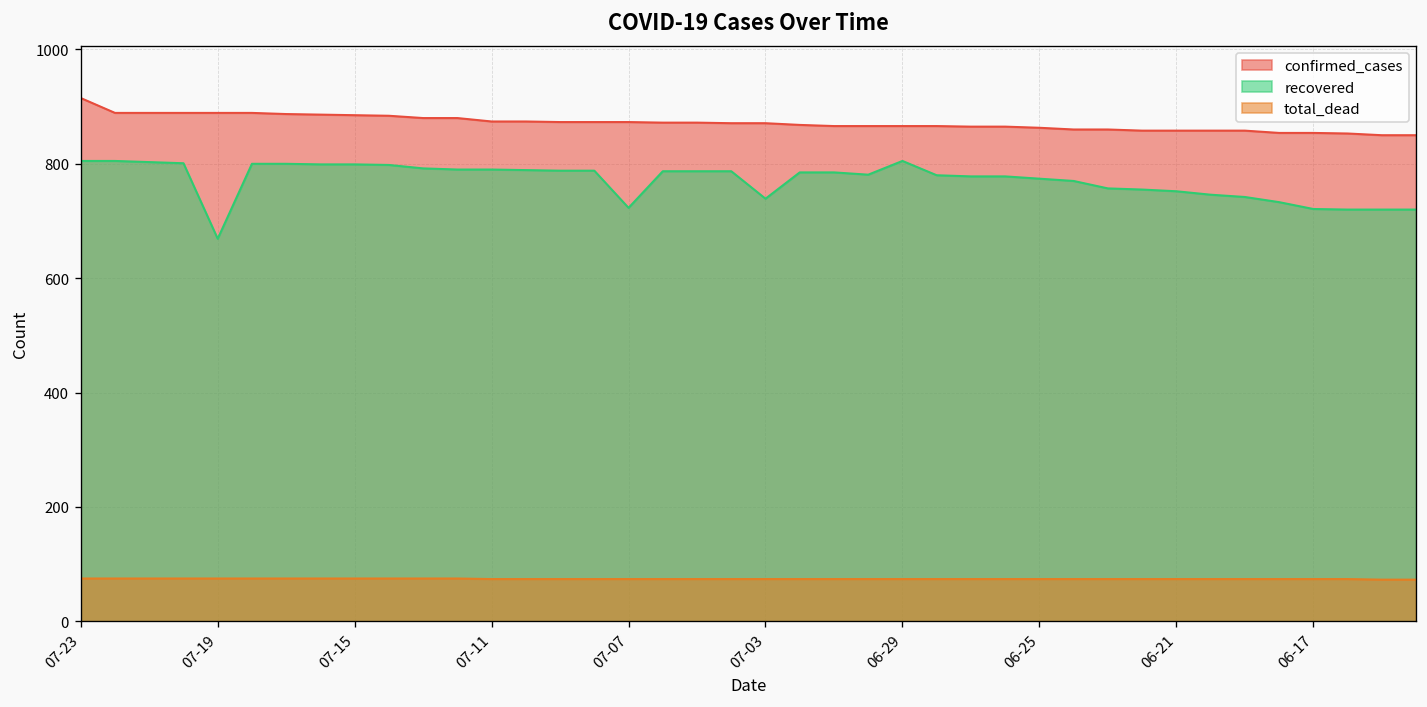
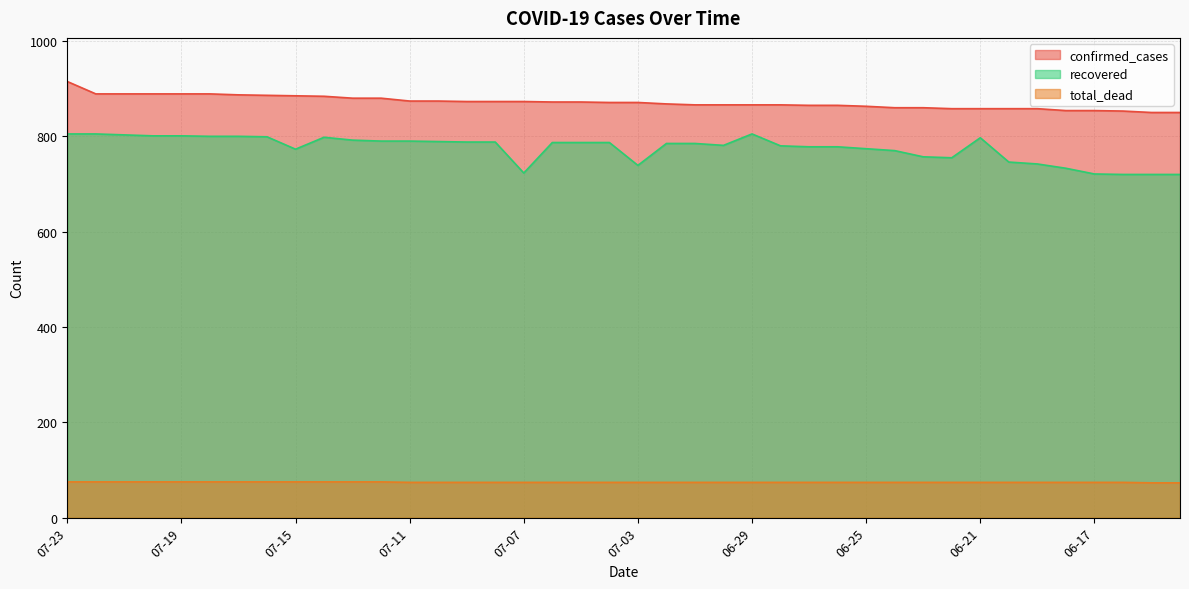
recovered, 07-19: 670 -> 800
recovered, 07-15: 800 -> 770
recovered, 06-21: 750 -> 800
